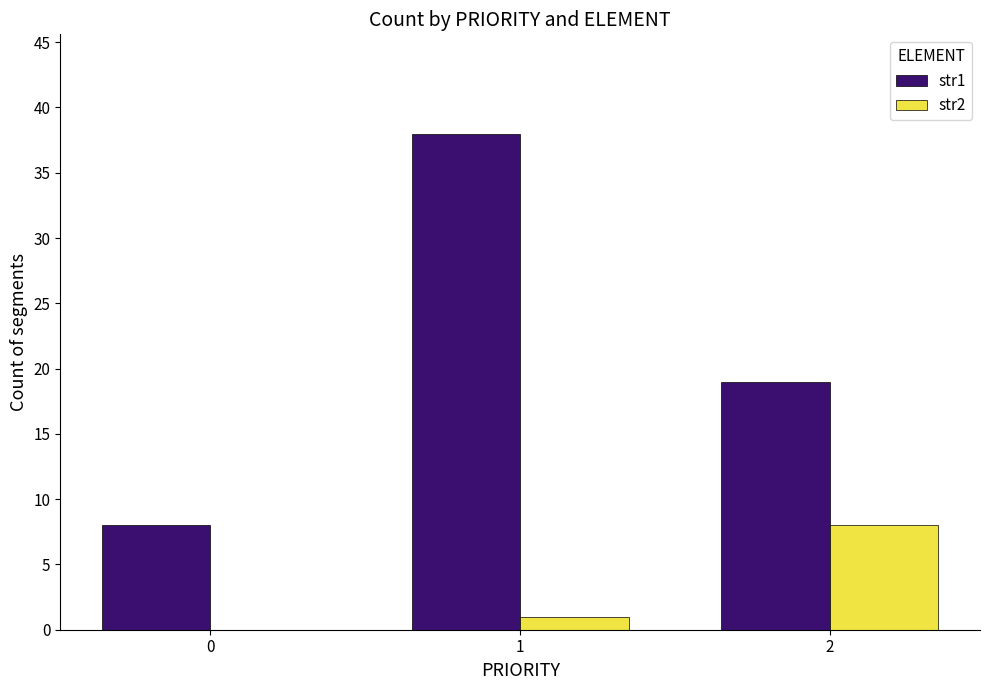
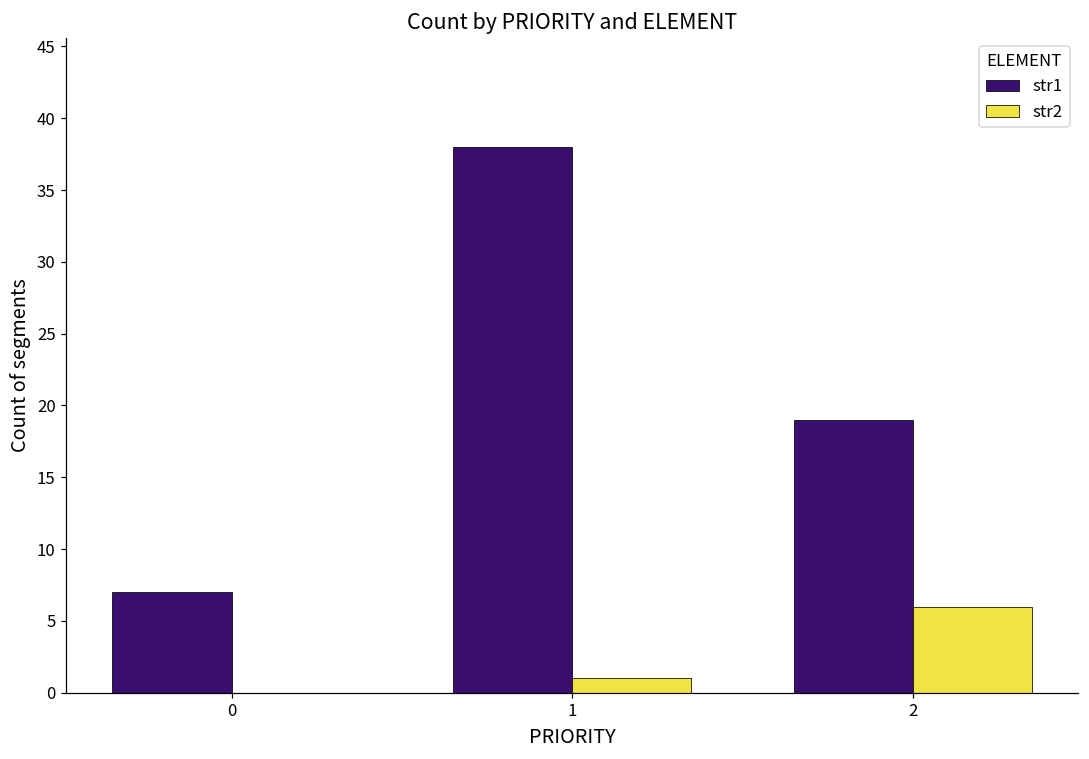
str1, 0: 8 -> 7
str2, 2: 8 -> 6
